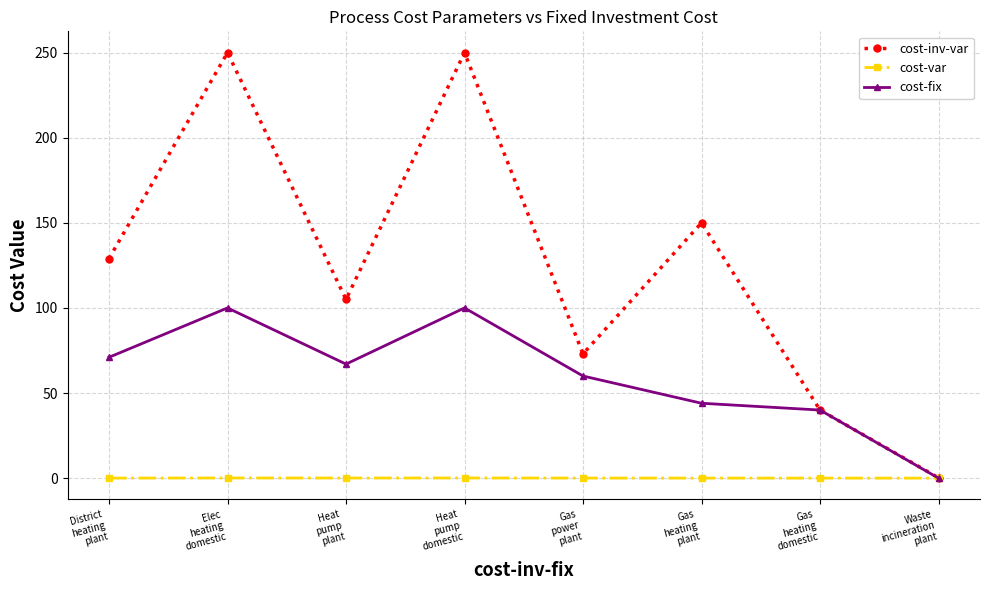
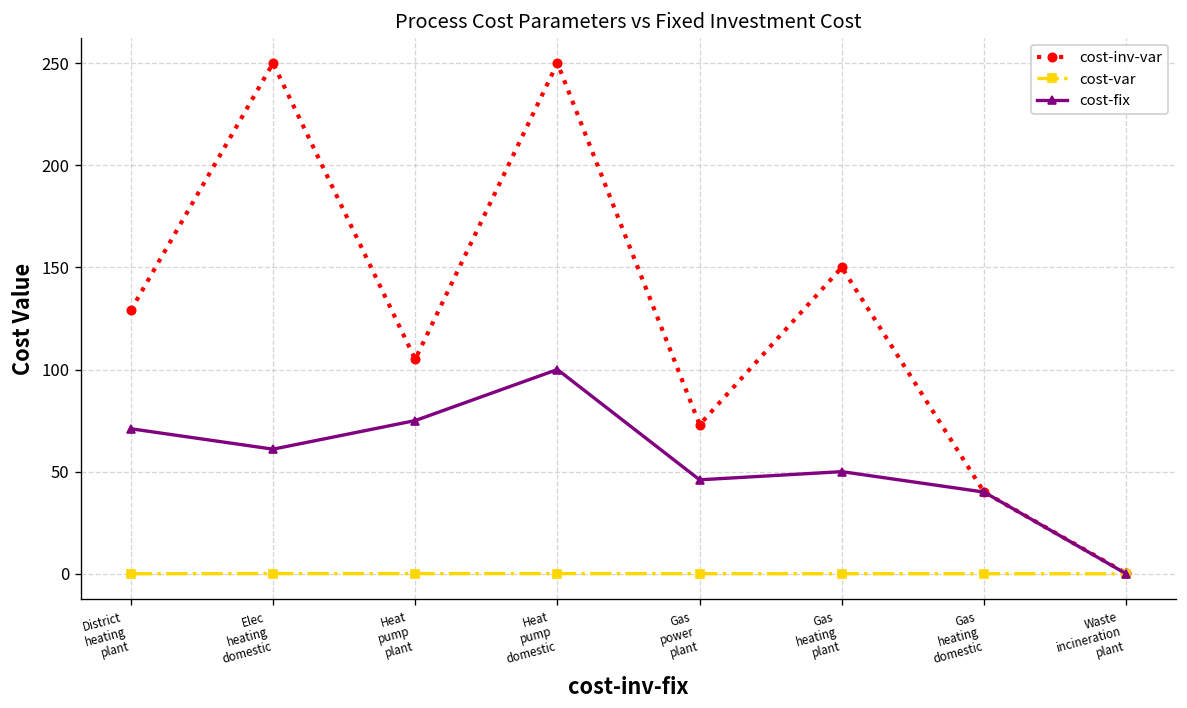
cost-fix, Elec heating domestic: 100 -> 61
cost-fix, Heat pump plant: 67 -> 75
cost-fix, Gas power plant: 60 -> 46
cost-fix, Gas heating plant: 44 -> 50
